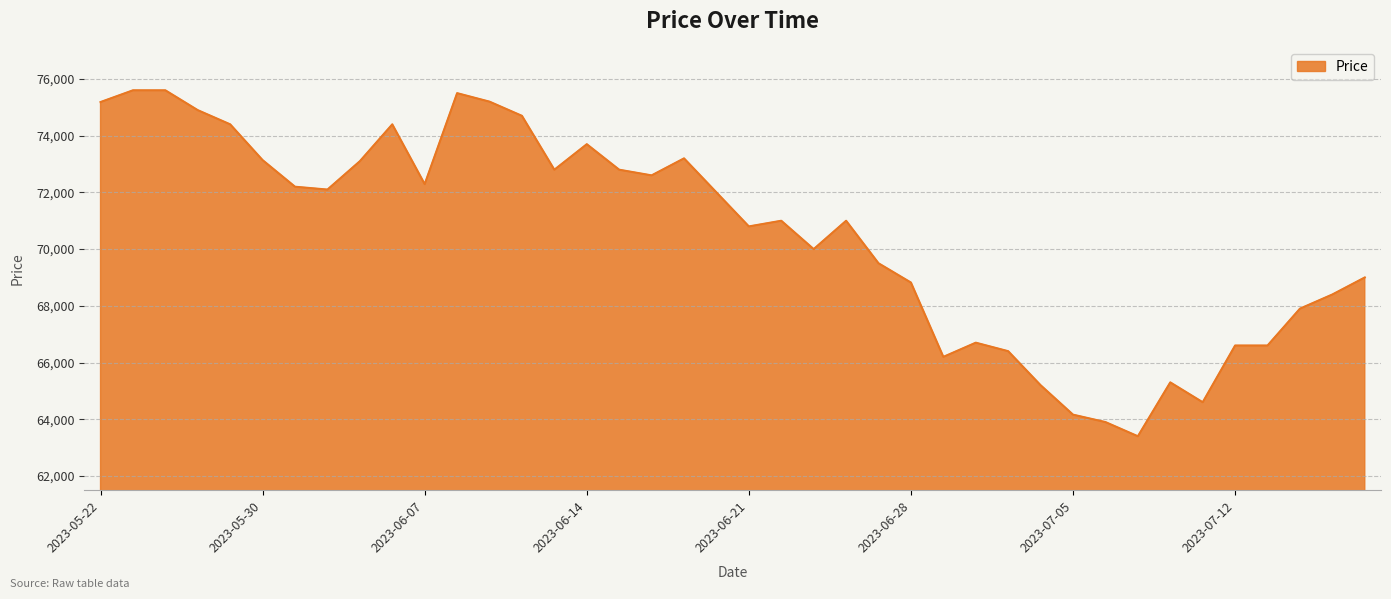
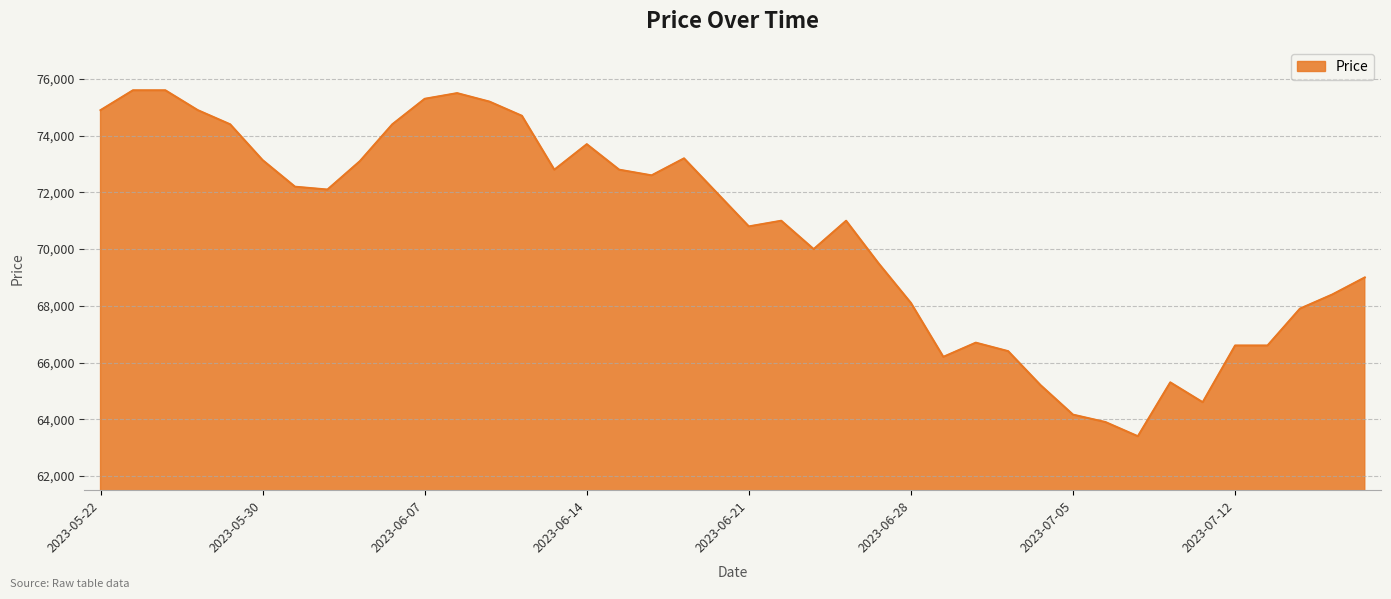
2023-05-22: 75,200 -> 74,900
2023-06-07: 72,300 -> 75,300
2023-06-28: 68,800 -> 68,100
